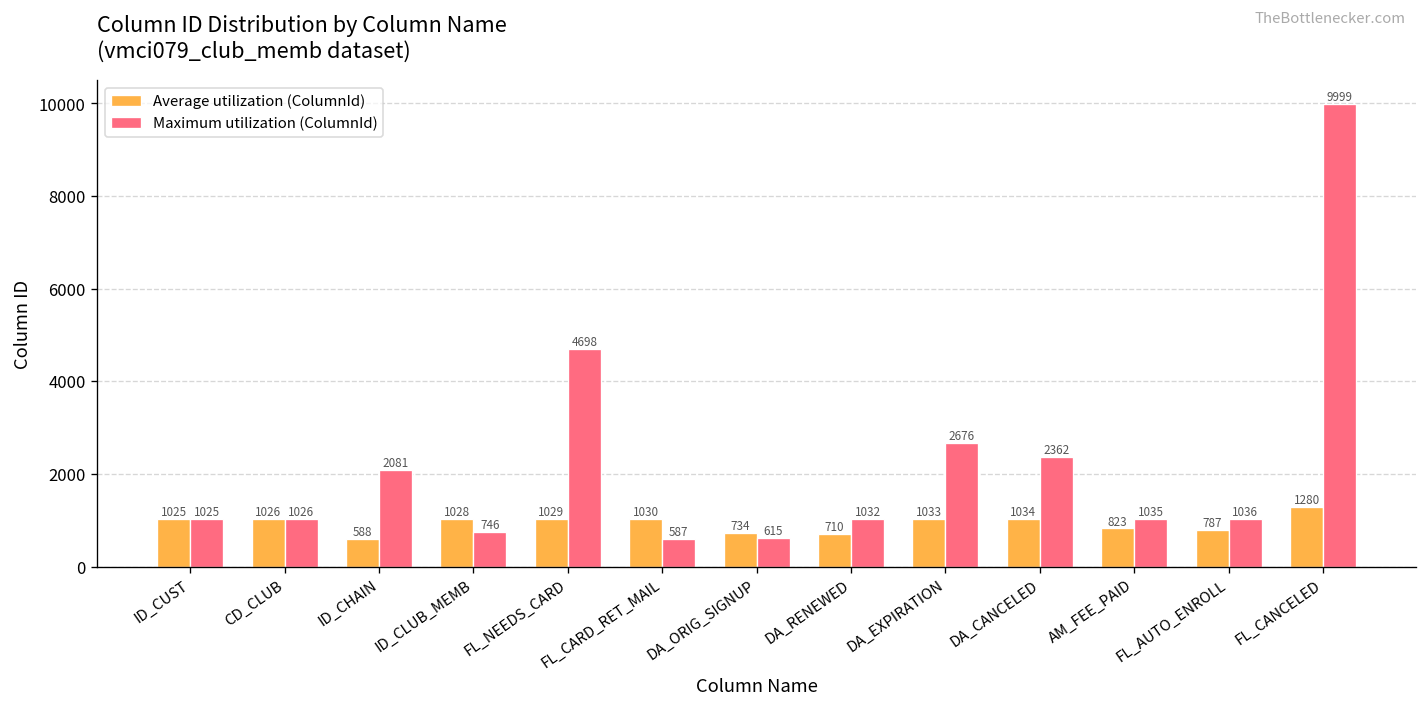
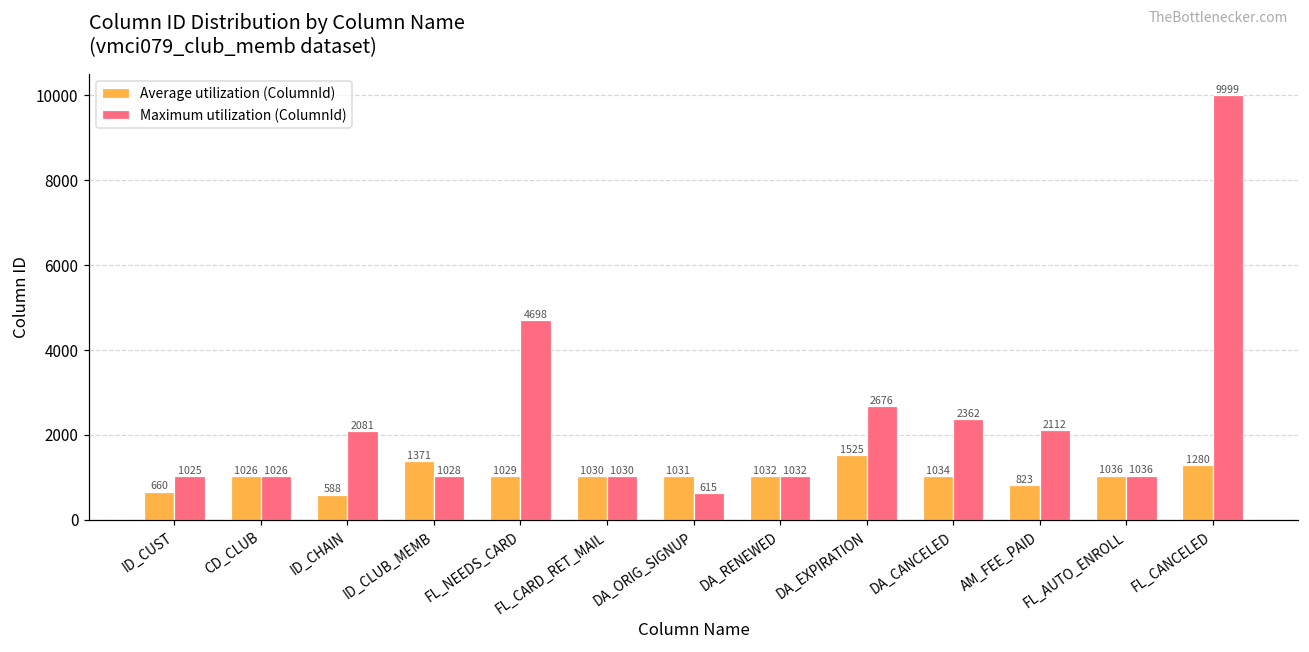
Average utilization (ColumnId), ID_CUST: 1025 -> 660
Average utilization (ColumnId), ID_CLUB_MEMB: 1028 -> 1371
Maximum utilization (ColumnId), ID_CLUB_MEMB: 746 -> 1028
Maximum utilization (ColumnId), FL_CARD_RET_MAIL: 587 -> 1030
Average utilization (ColumnId), DA_ORIG_SIGNUP: 734 -> 1031
Average utilization (ColumnId), DA_RENEWED: 710 -> 1032
Average utilization (ColumnId), DA_EXPIRATION: 1033 -> 1525
Maximum utilization (ColumnId), AM_FEE_PAID: 1035 -> 2112
Average utilization (ColumnId), FL_AUTO_ENROLL: 787 -> 1036
